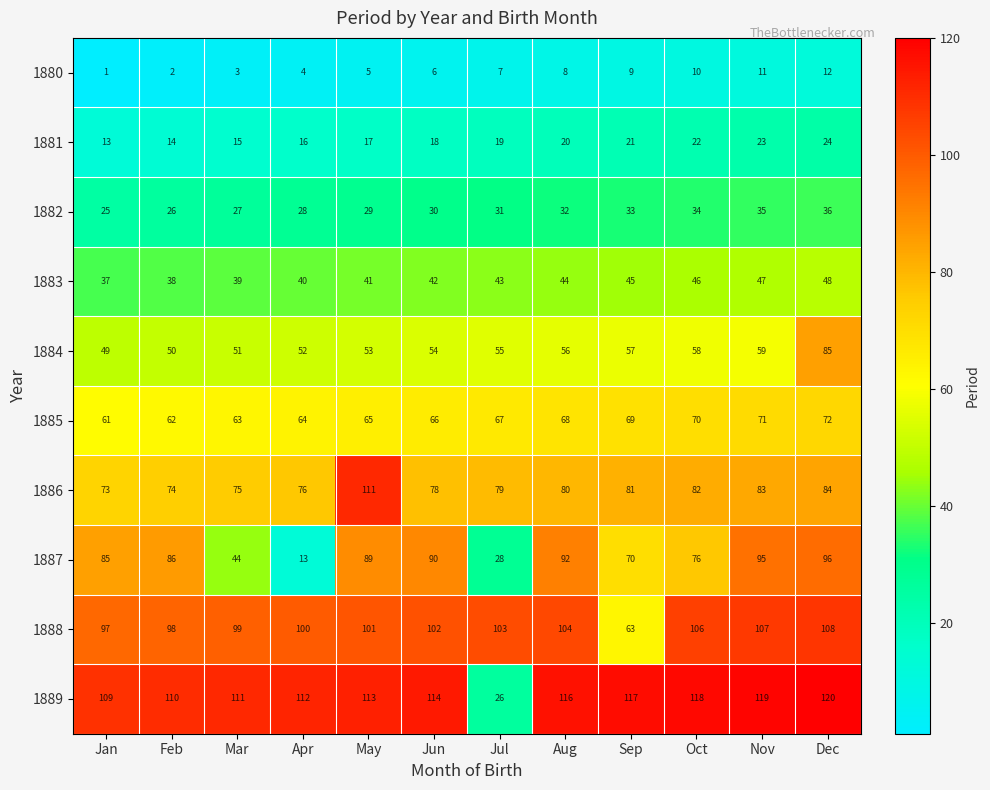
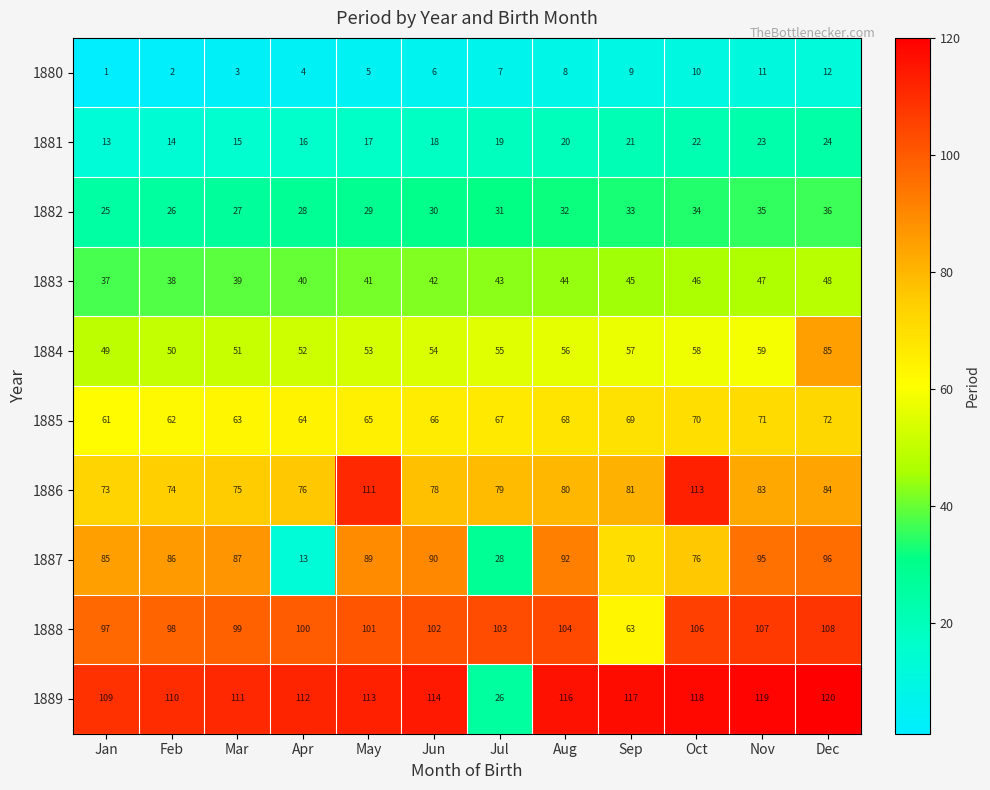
1886, Oct: 82 -> 113
1887, Mar: 44 -> 87
